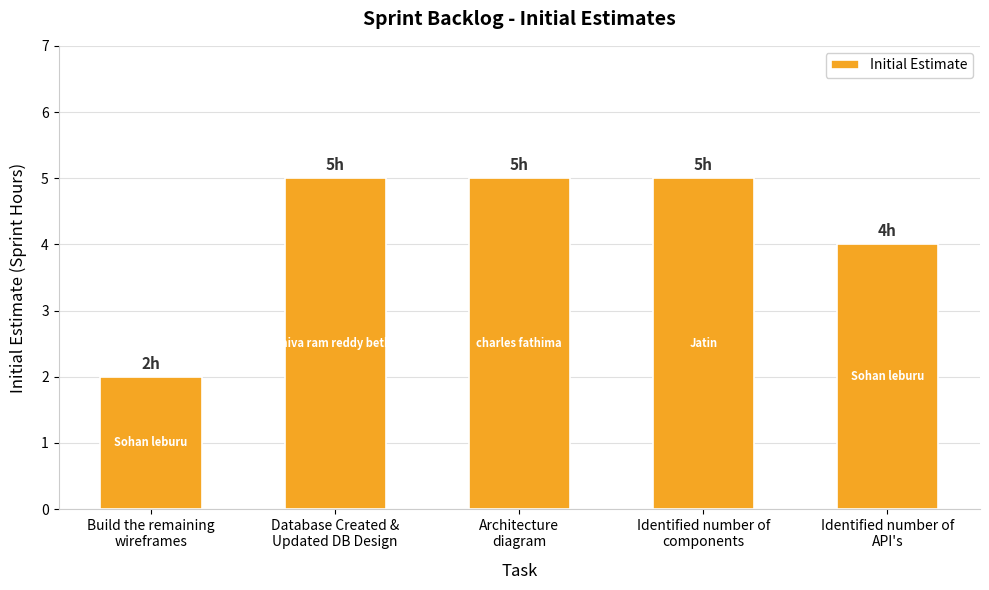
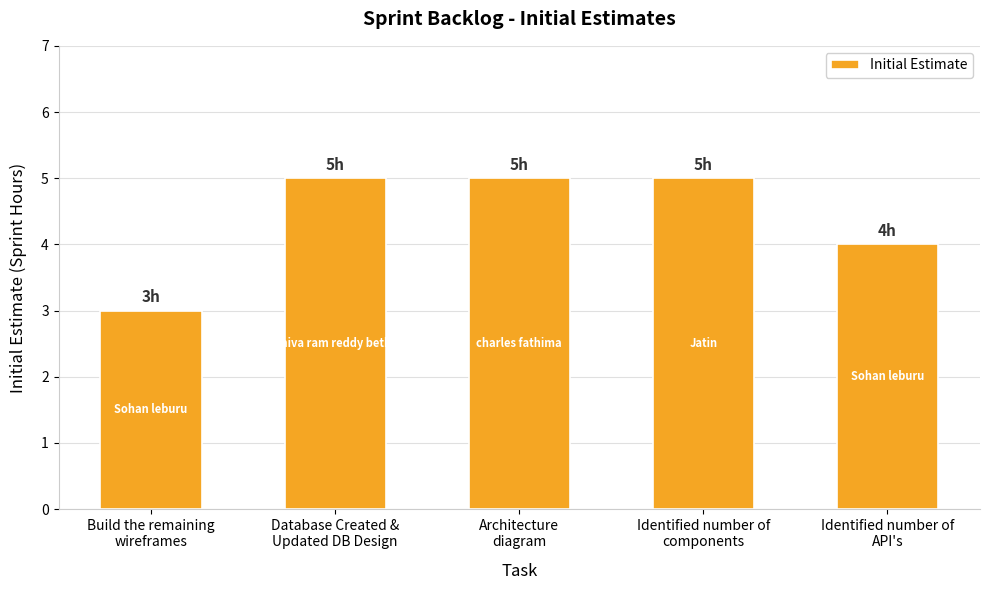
Build the remaining wireframes: 2h -> 3h
